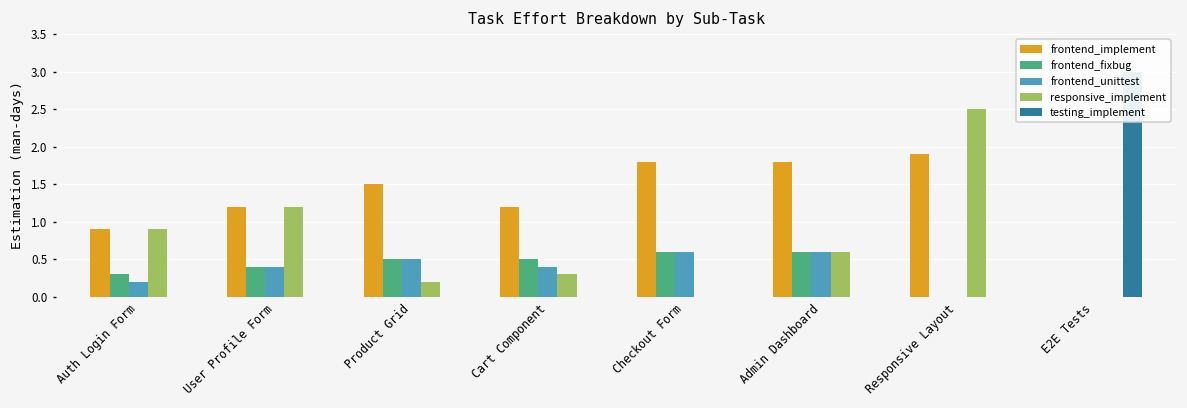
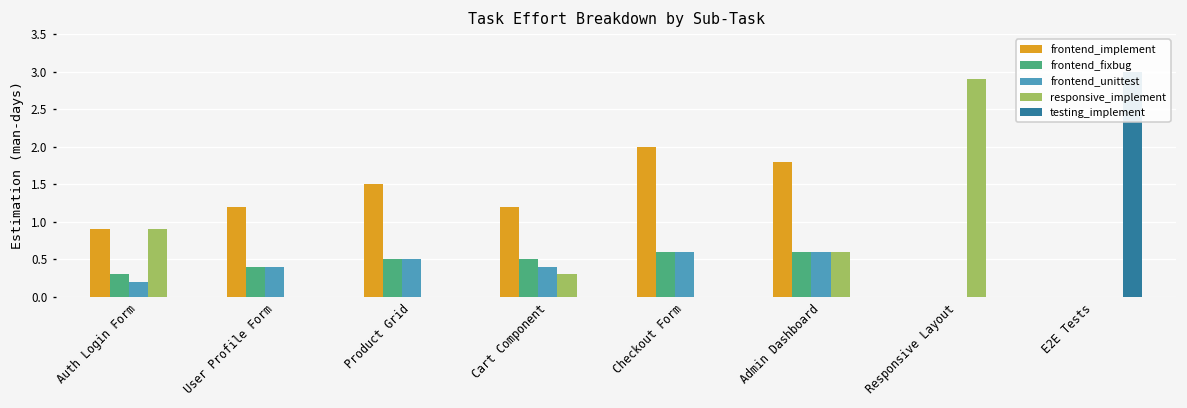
responsive_implement, User Profile Form: 1.2 -> 0.0
responsive_implement, Product Grid: 0.2 -> 0.0
frontend_implement, Checkout Form: 1.8 -> 2.0
frontend_implement, Responsive Layout: 1.9 -> 0.0
responsive_implement, Responsive Layout: 2.5 -> 2.9
